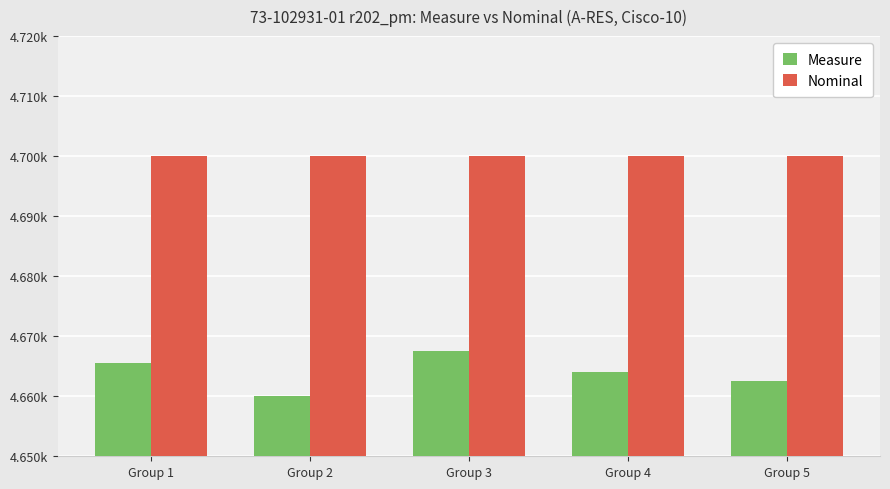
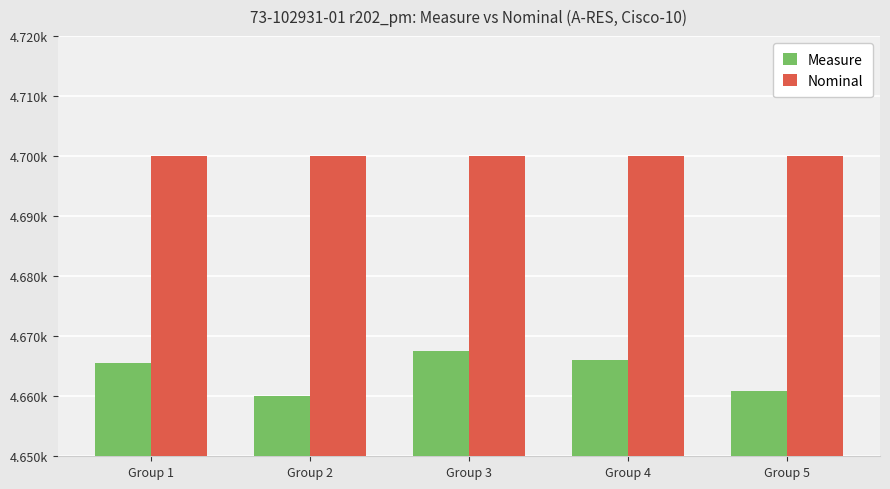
Measure, Group 4: 4664 -> 4666
Measure, Group 5: 4663 -> 4661
